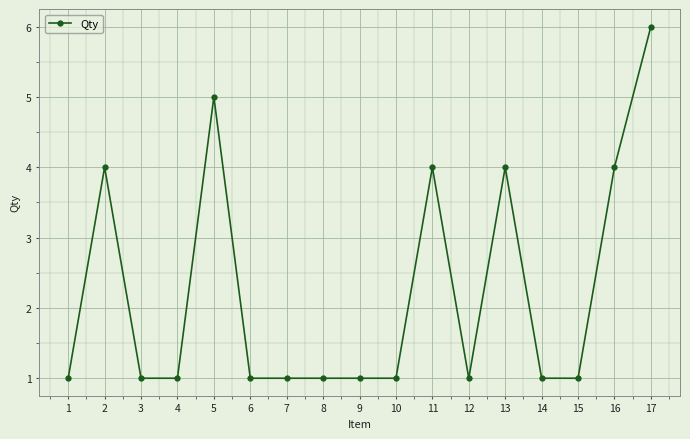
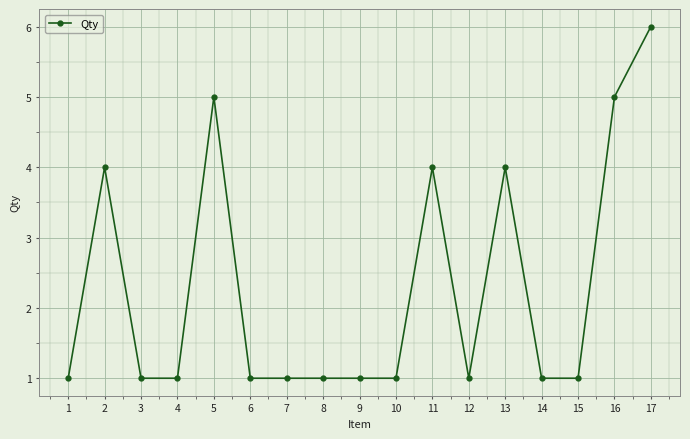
16: 4 -> 5
